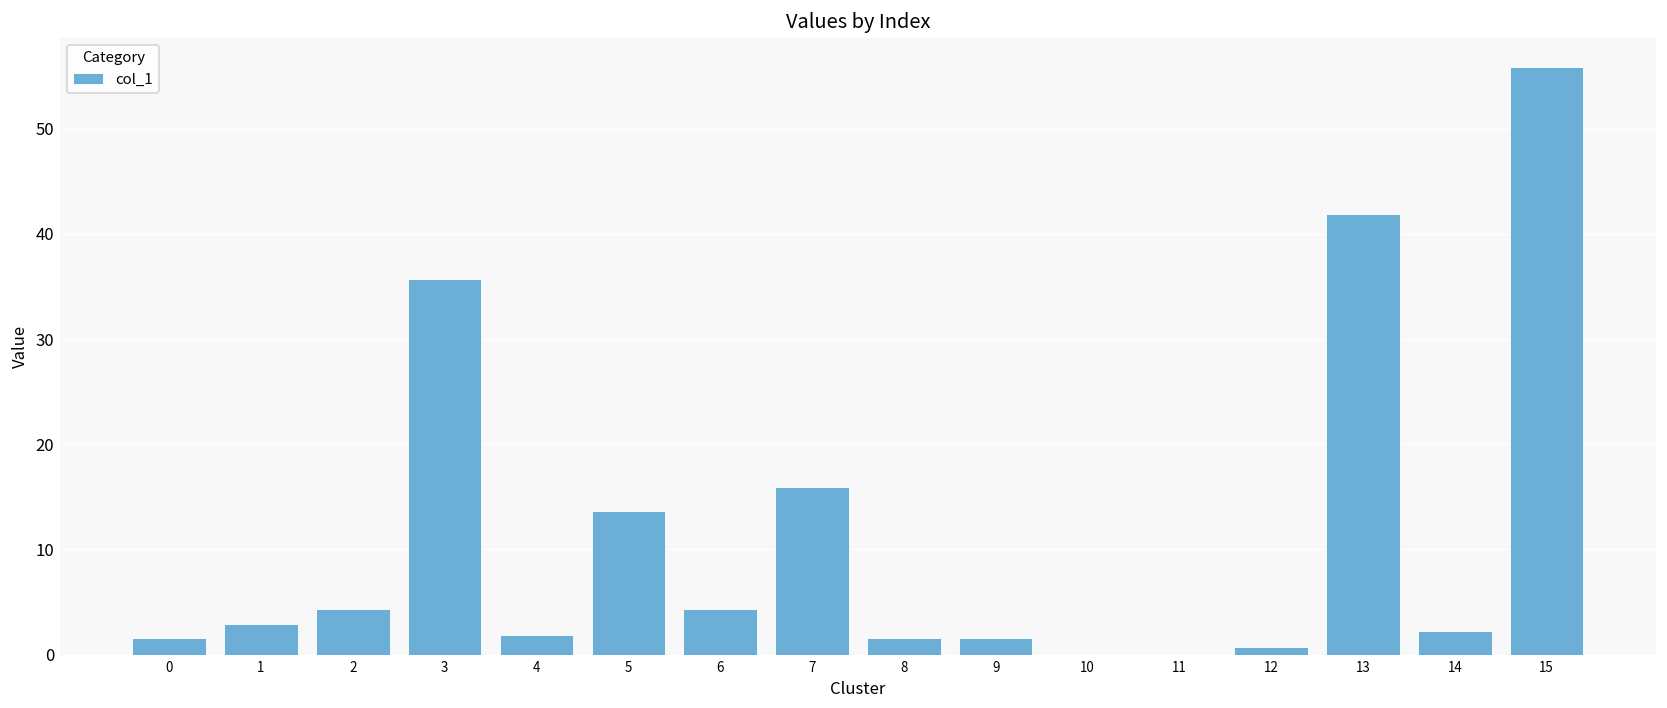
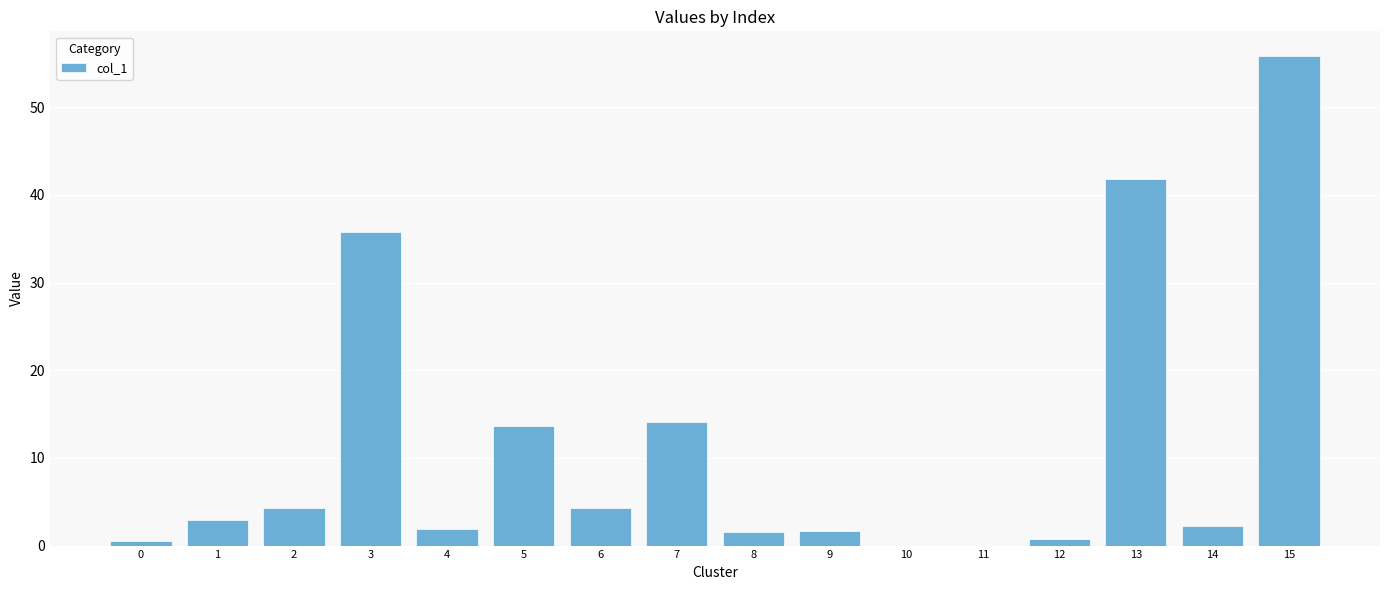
0: 2 -> 1
7: 16 -> 14
